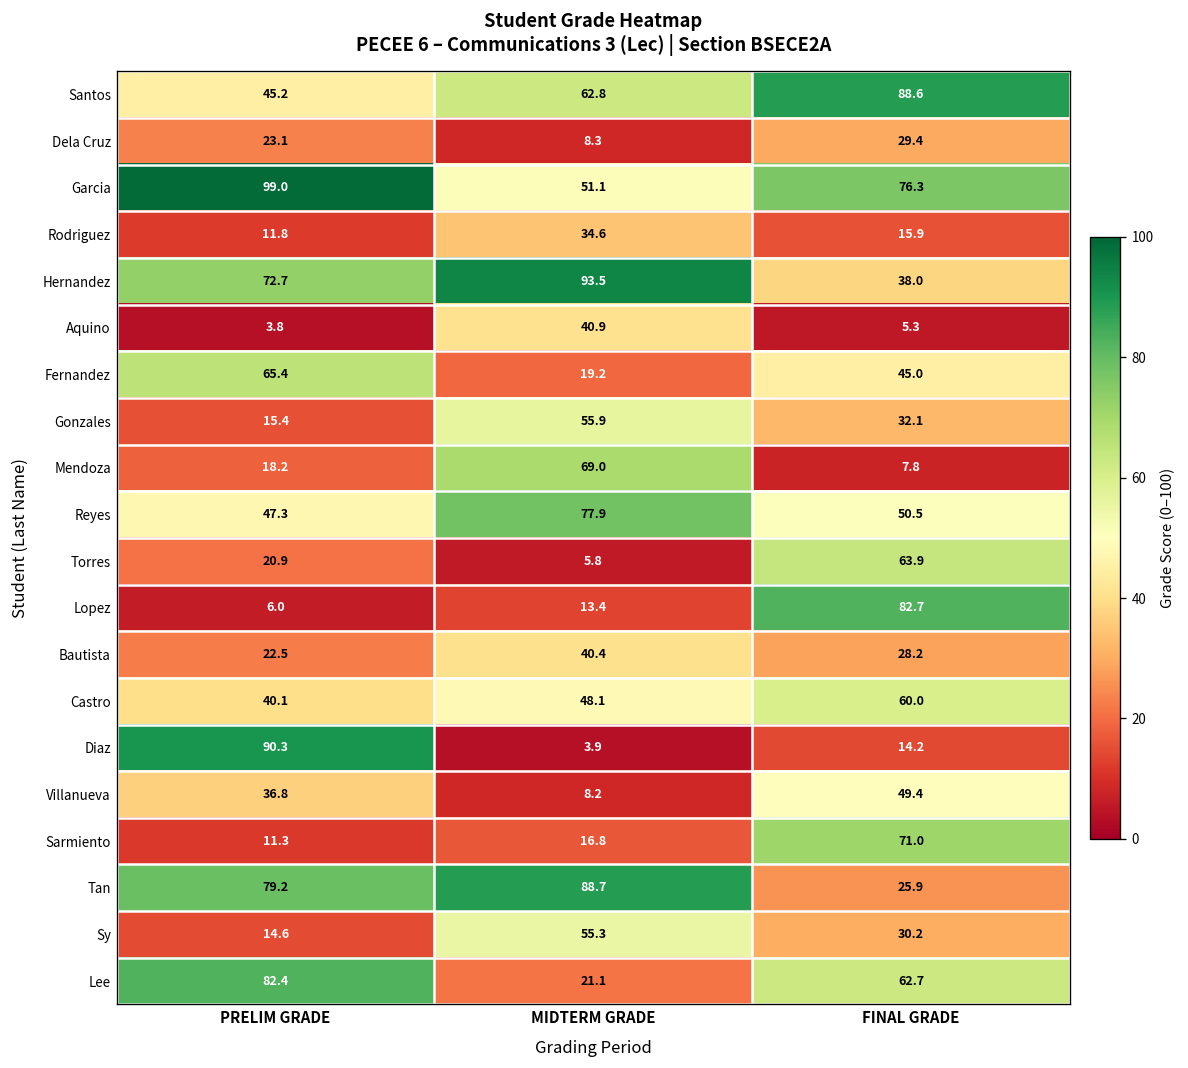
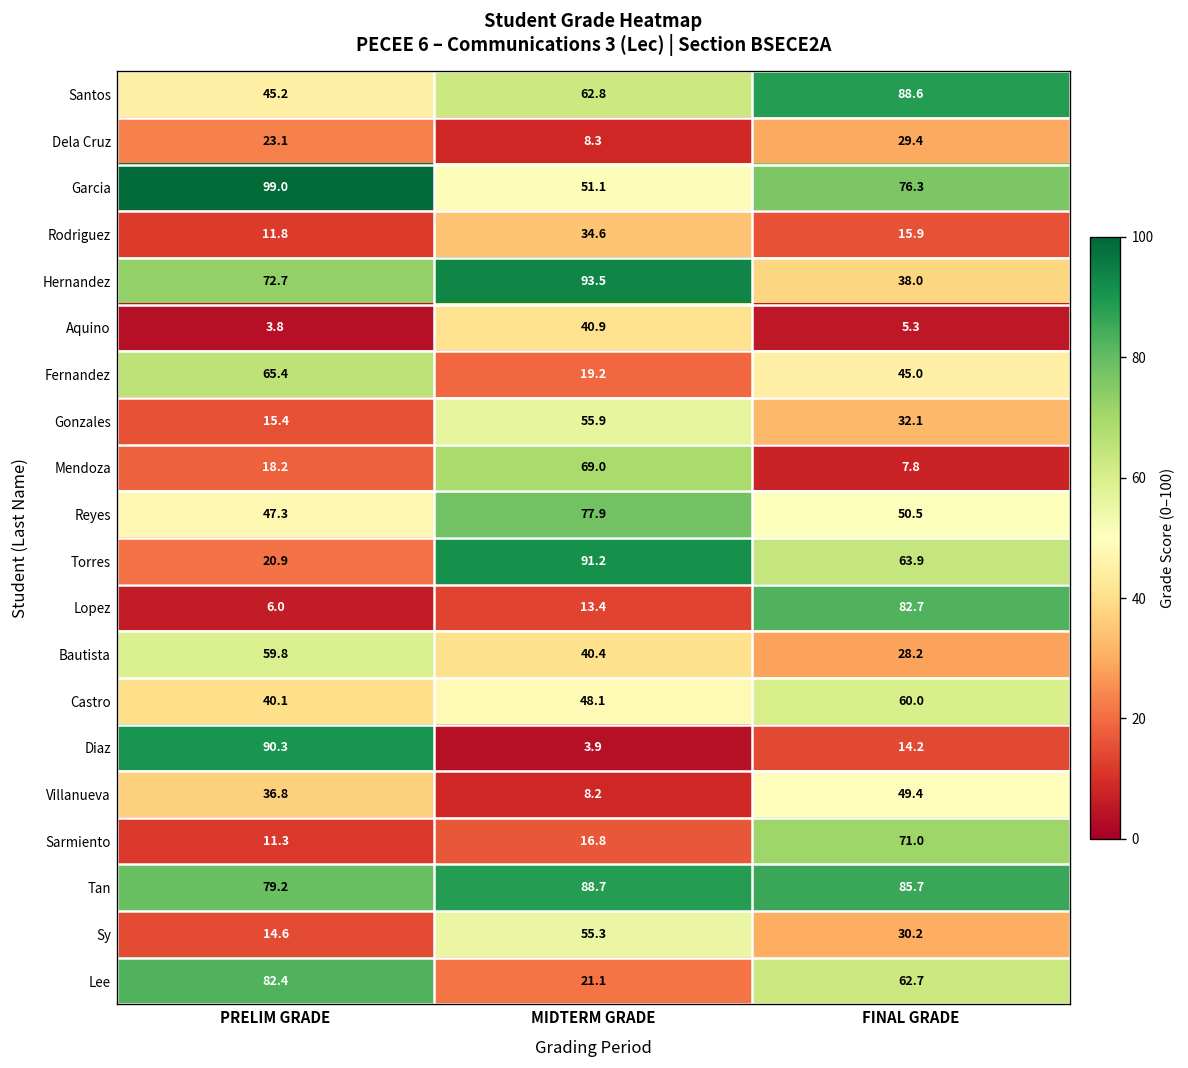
Torres, MIDTERM GRADE: 5.8 -> 91.2
Bautista, PRELIM GRADE: 22.5 -> 59.8
Tan, FINAL GRADE: 25.9 -> 85.7
